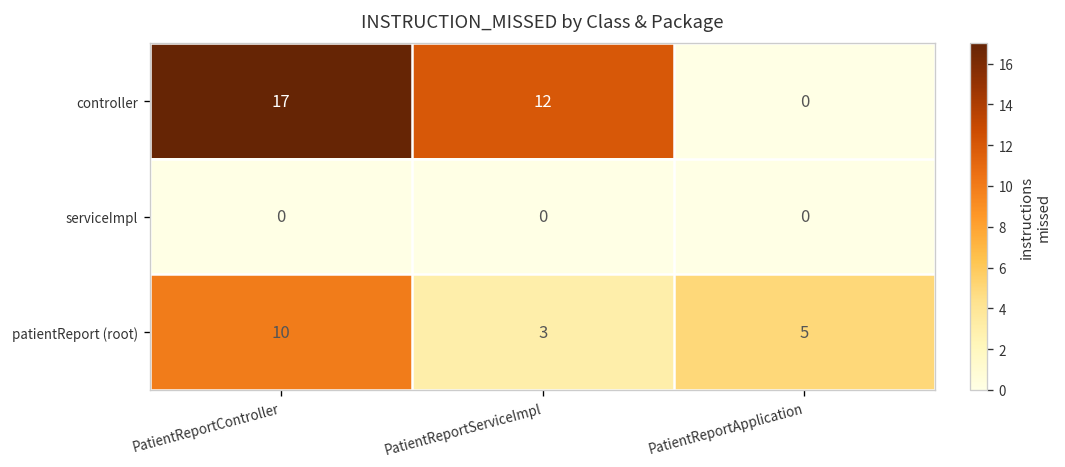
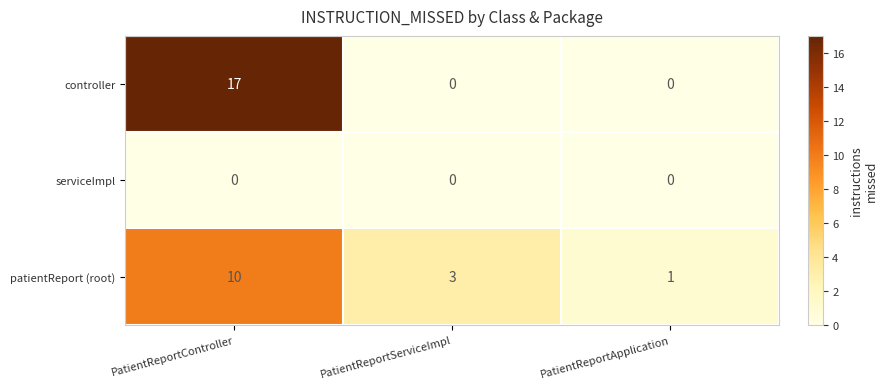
controller, PatientReportServiceImpl: 12 -> 0
patientReport (root), PatientReportApplication: 5 -> 1
